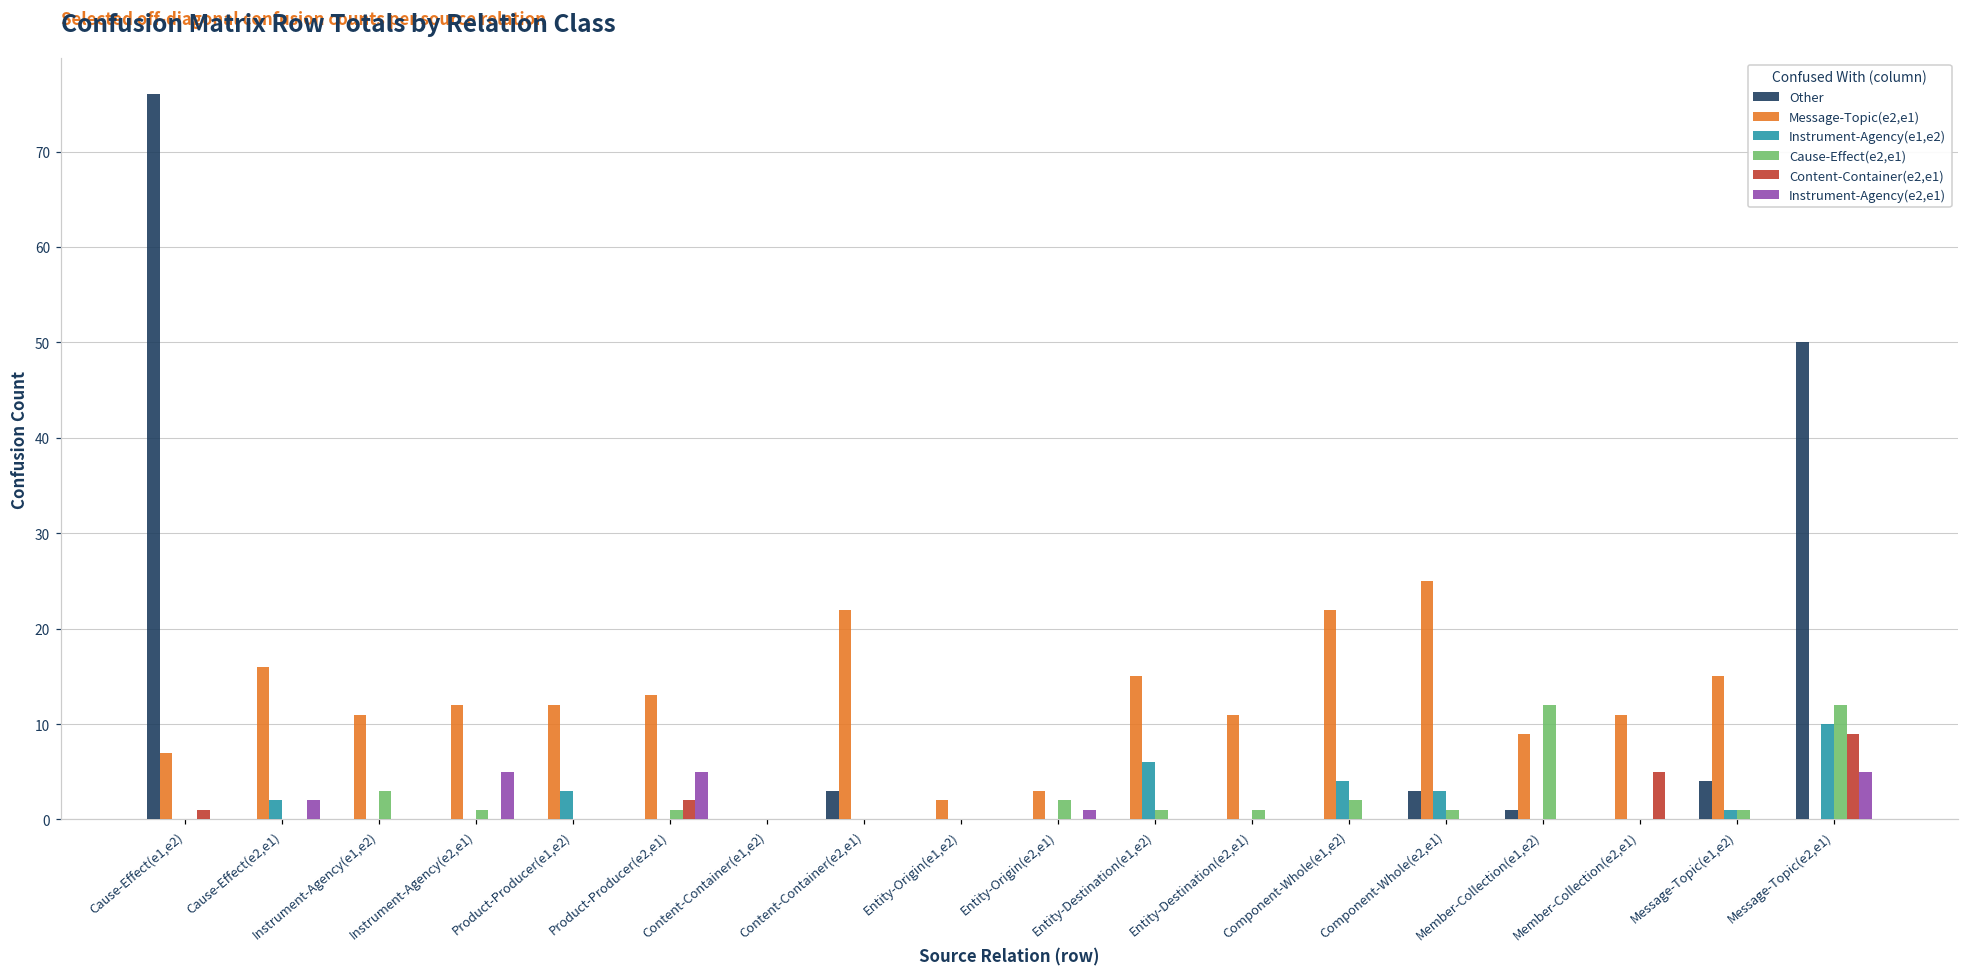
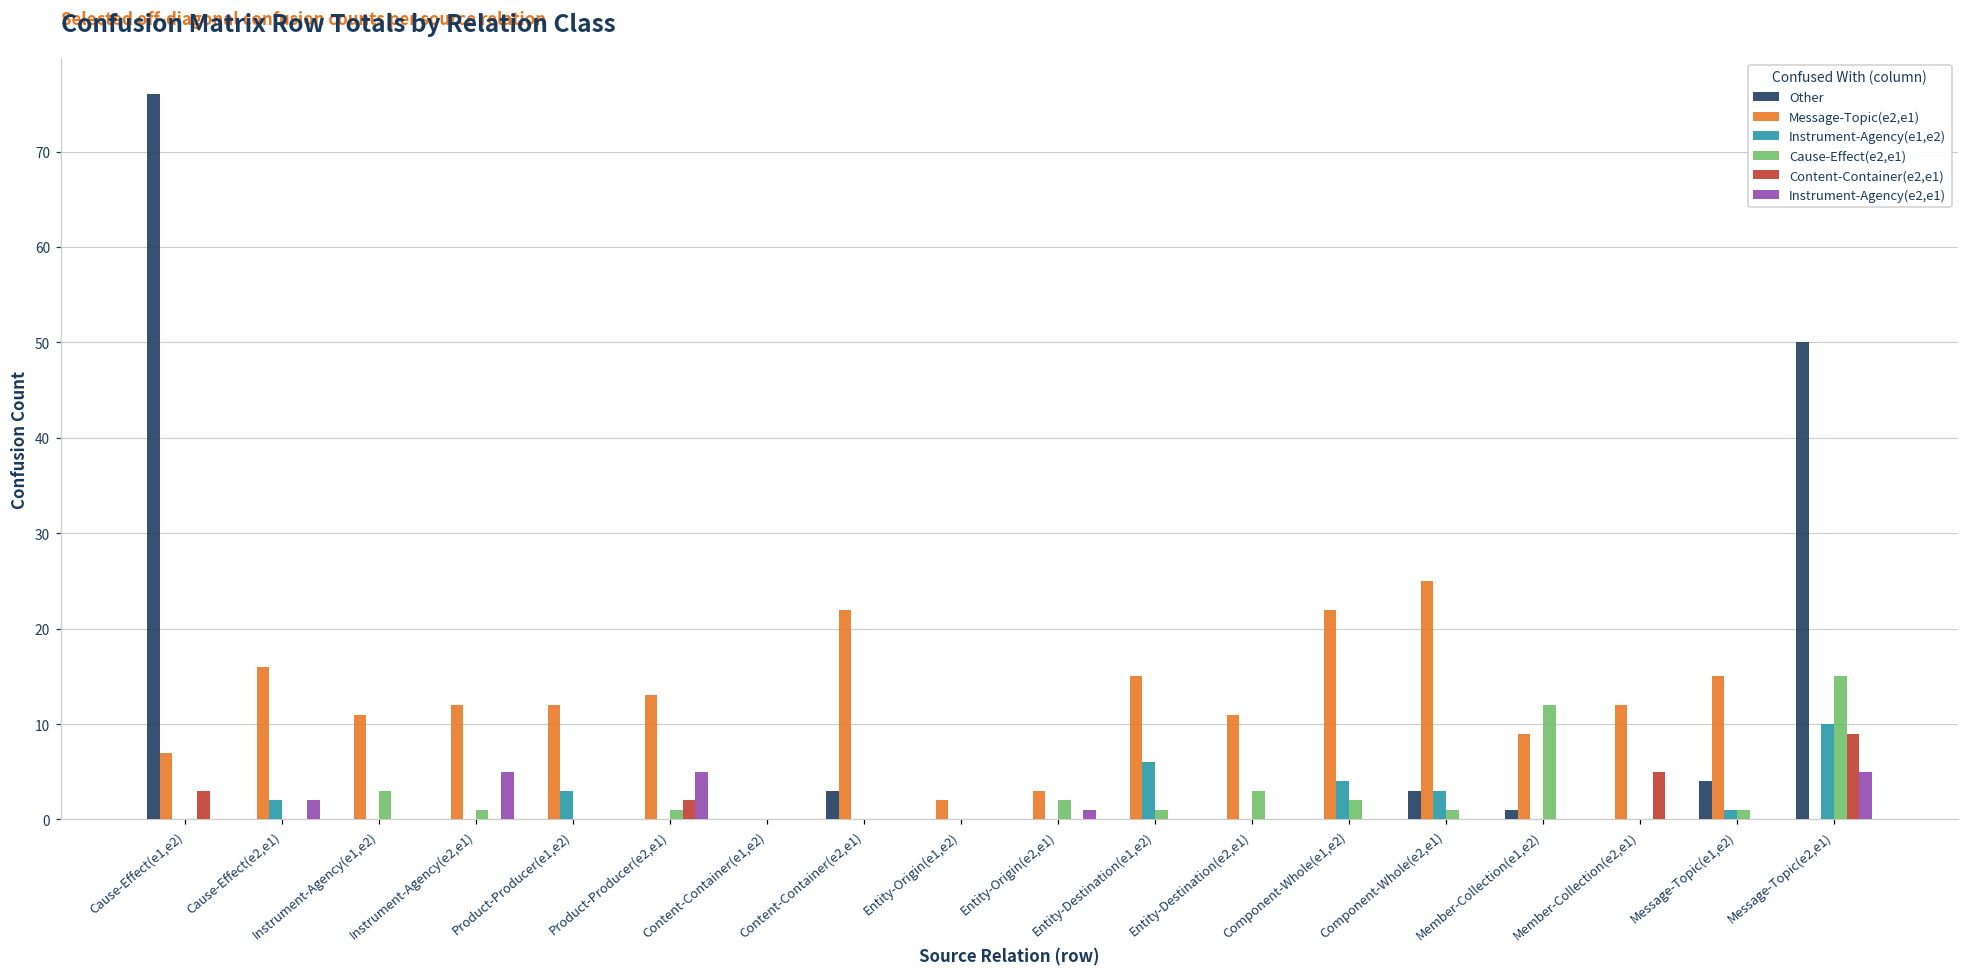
Content-Container(e2,e1), Cause-Effect(e1,e2): 1 -> 3
Cause-Effect(e2,e1), Entity-Destination(e2,e1): 1 -> 3
Message-Topic(e2,e1), Member-Collection(e2,e1): 11 -> 12
Cause-Effect(e2,e1), Message-Topic(e2,e1): 12 -> 15
